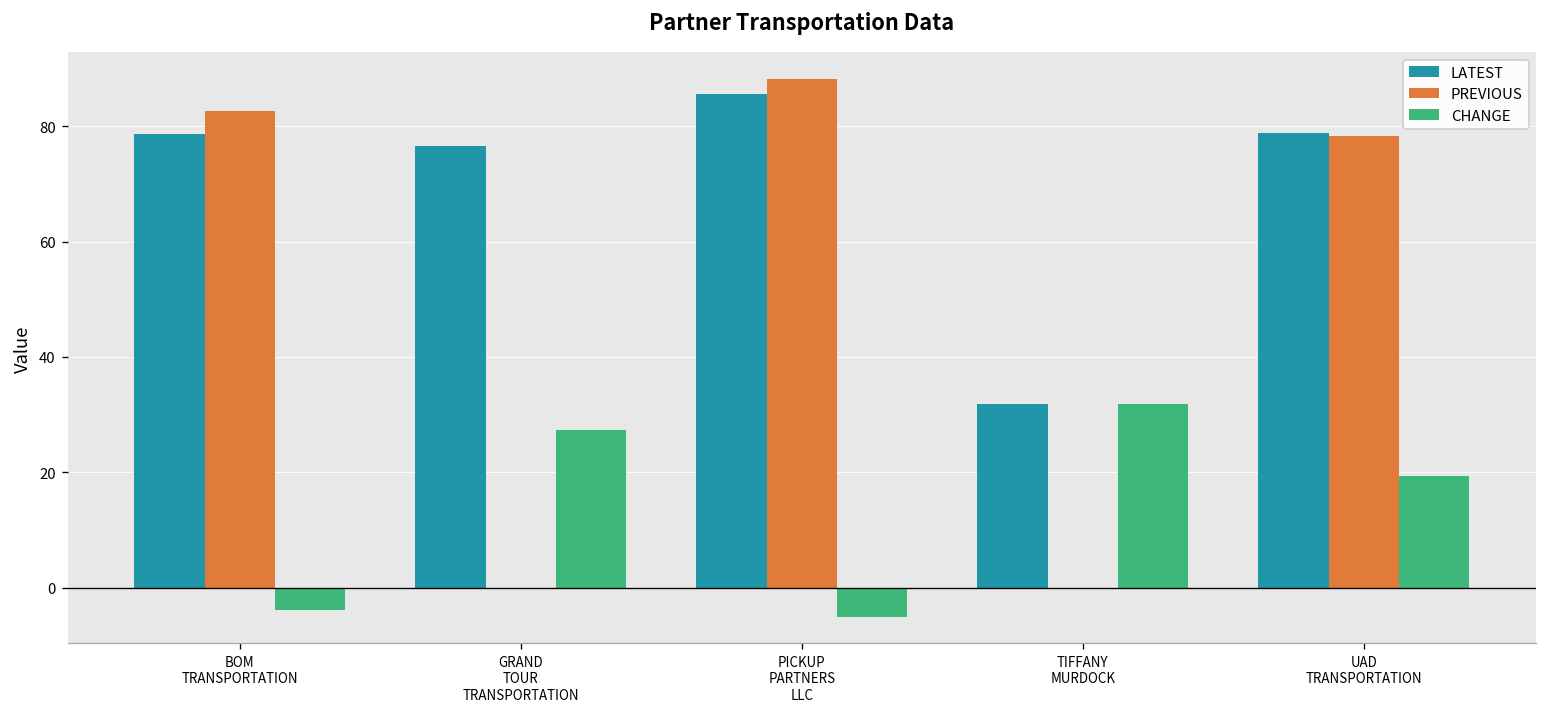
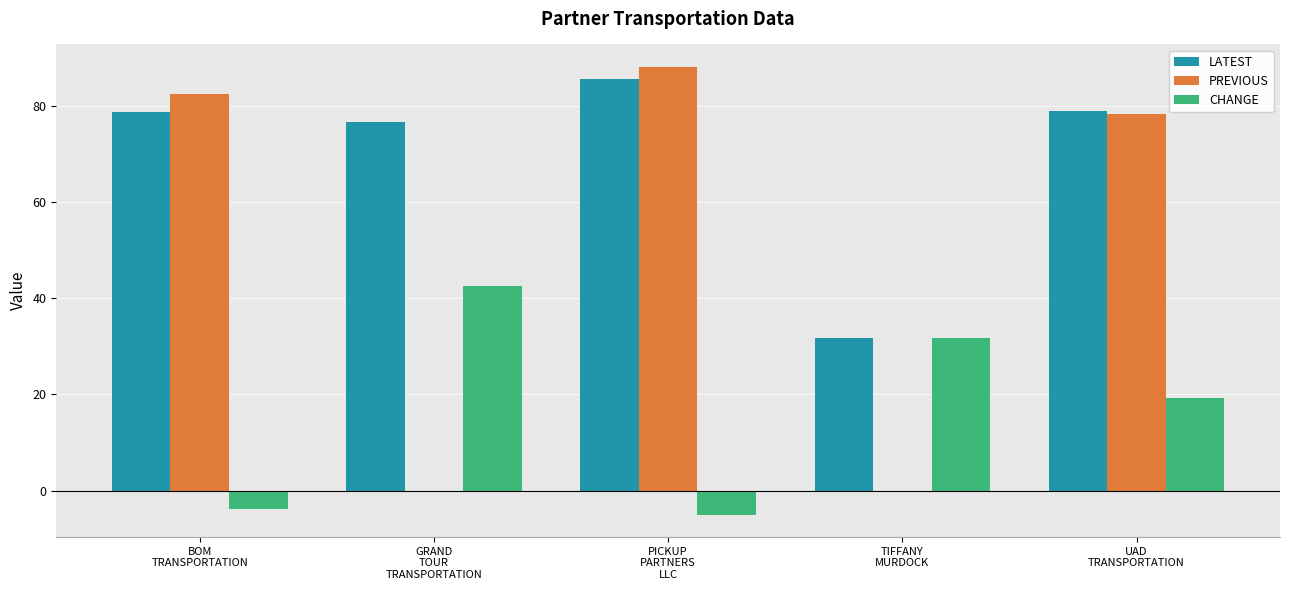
CHANGE, GRAND TOUR TRANSPORTATION: 27 -> 43
